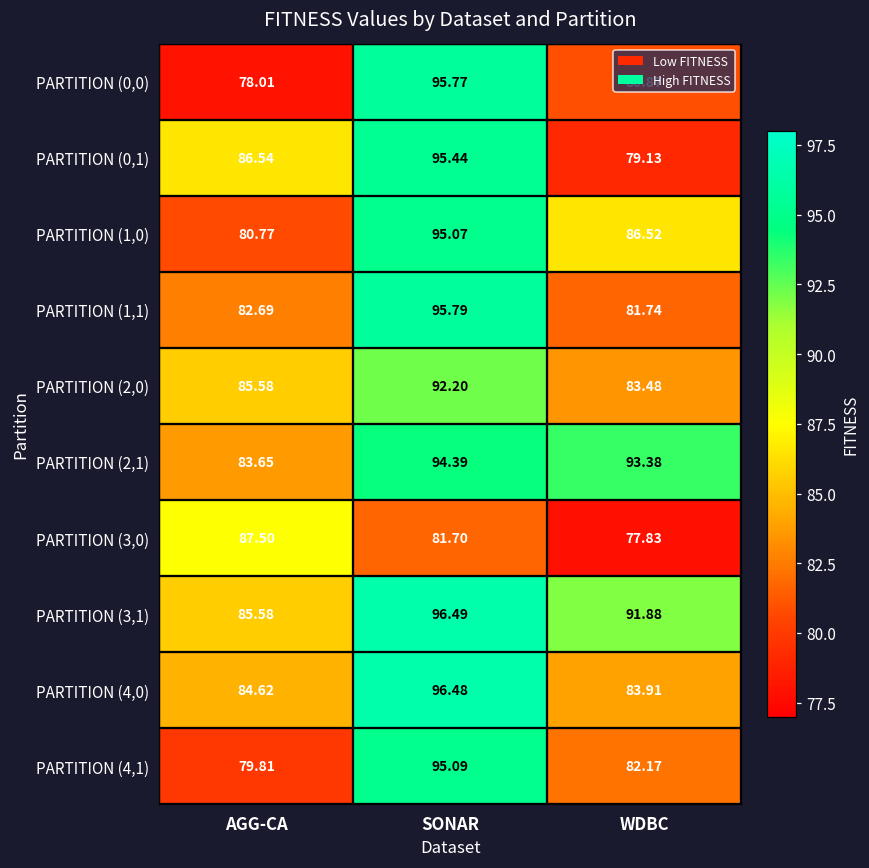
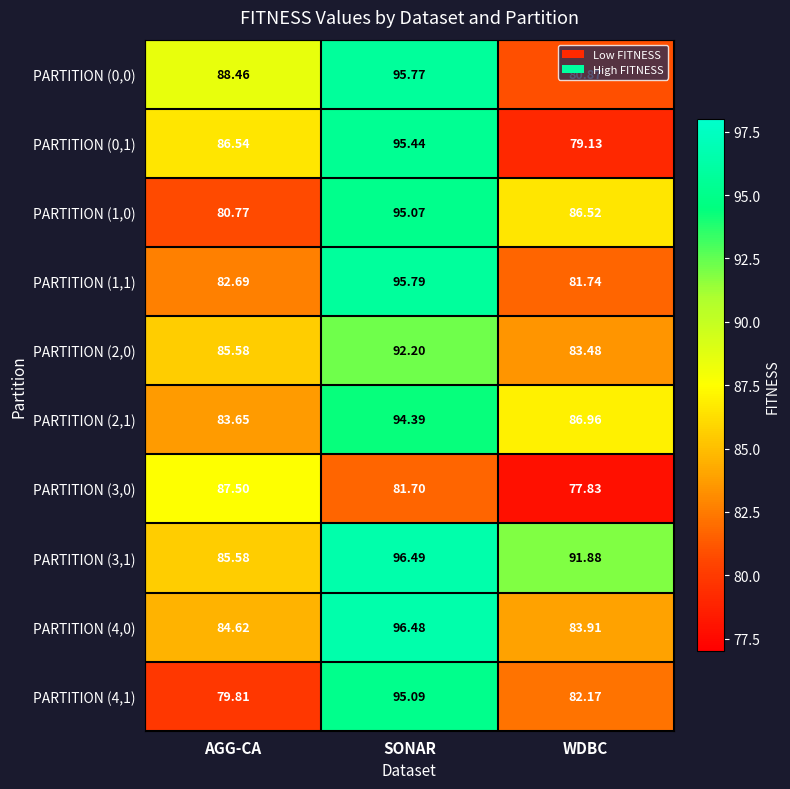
PARTITION (0,0), AGG-CA: 78.01 -> 88.46
PARTITION (2,1), WDBC: 93.38 -> 86.96
